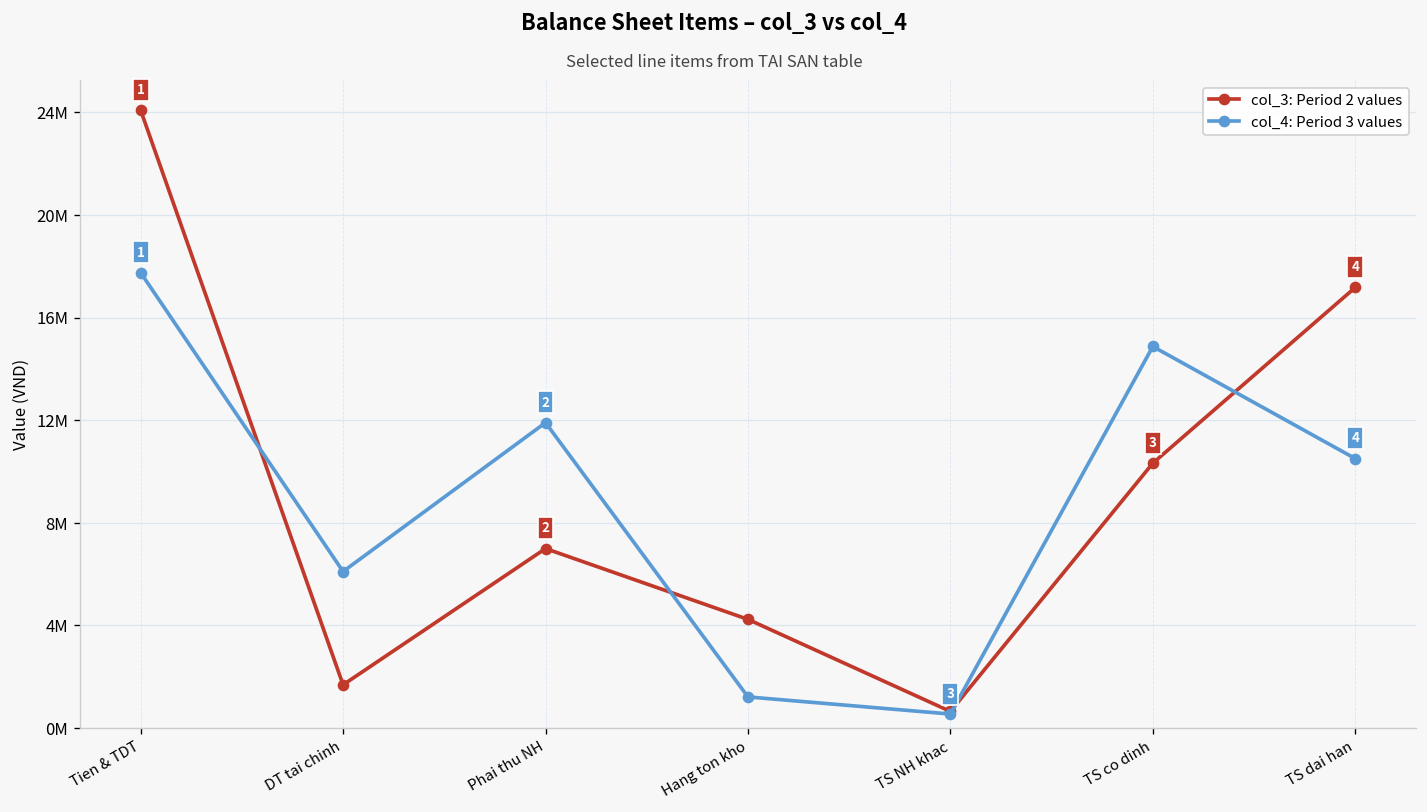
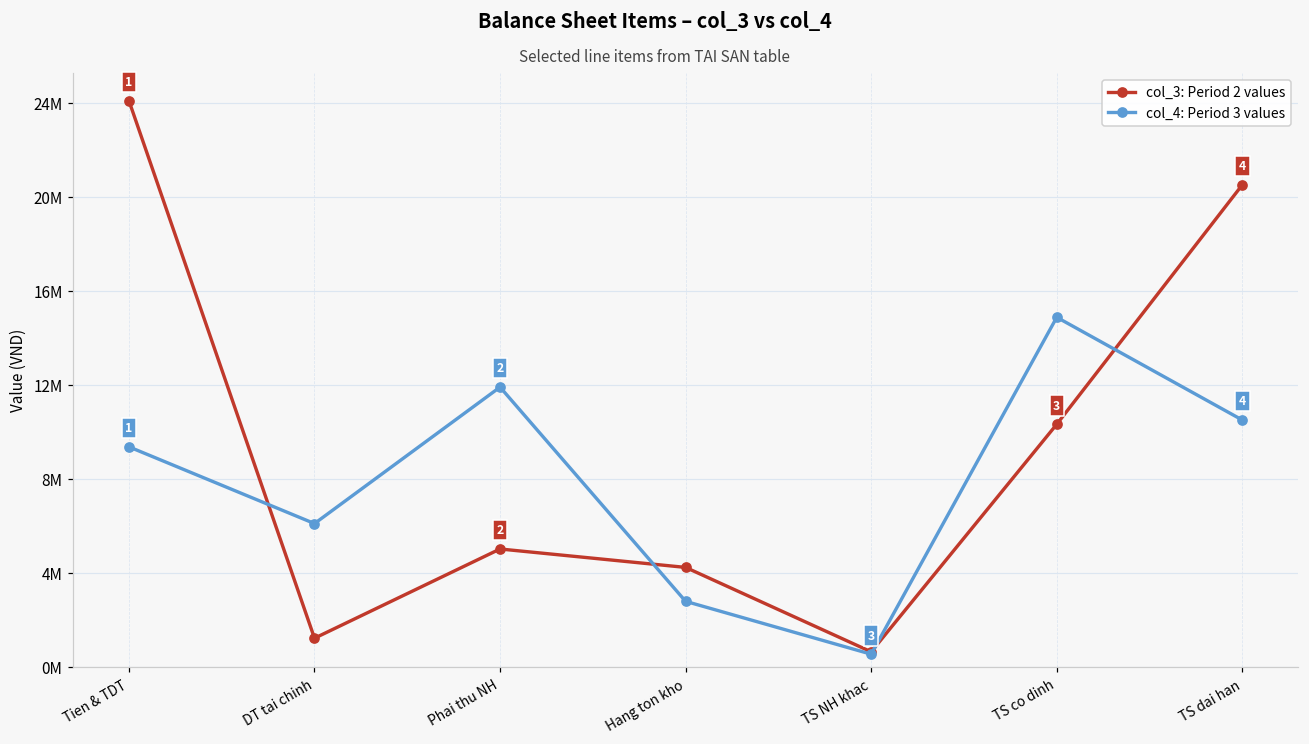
col_4: Period 3 values, Tien & TDT: 17700000 -> 9400000
col_3: Period 2 values, DT tai chinh: 1700000 -> 1200000
col_3: Period 2 values, Phai thu NH: 7000000 -> 5000000
col_4: Period 3 values, Hang ton kho: 1200000 -> 2800000
col_3: Period 2 values, TS dai han: 17200000 -> 20500000
